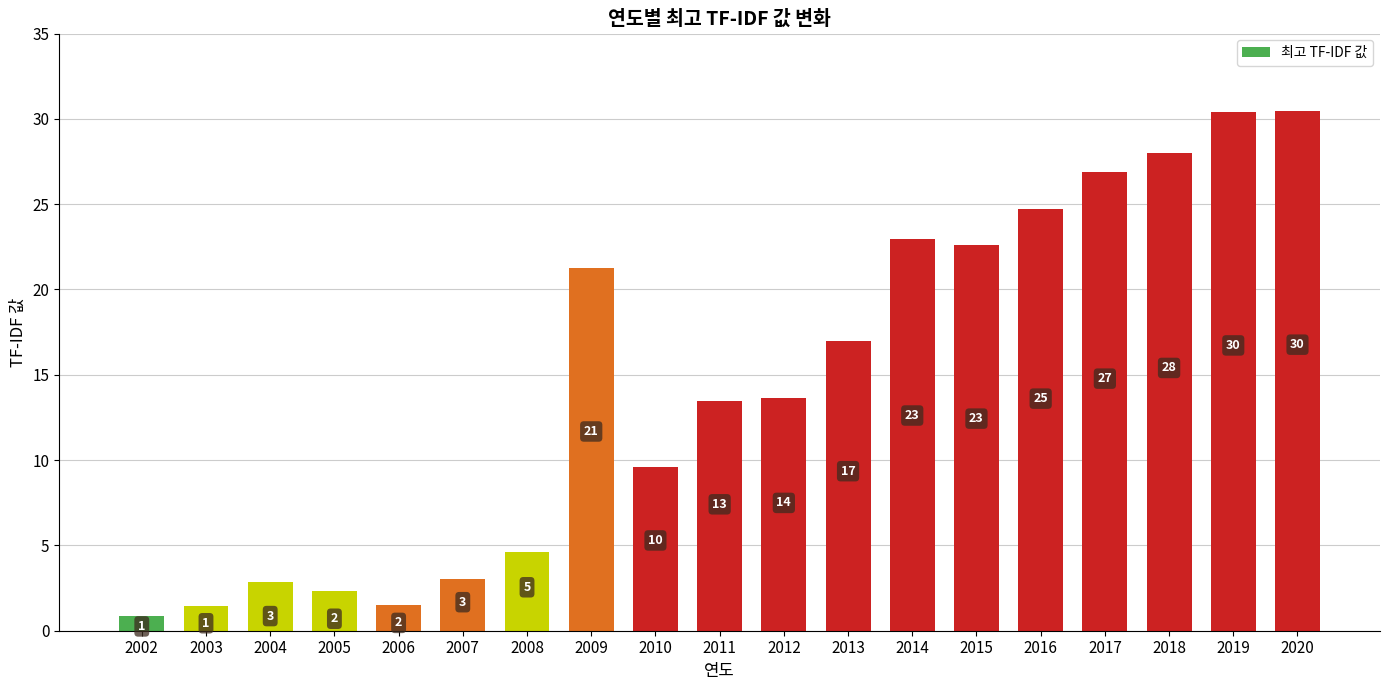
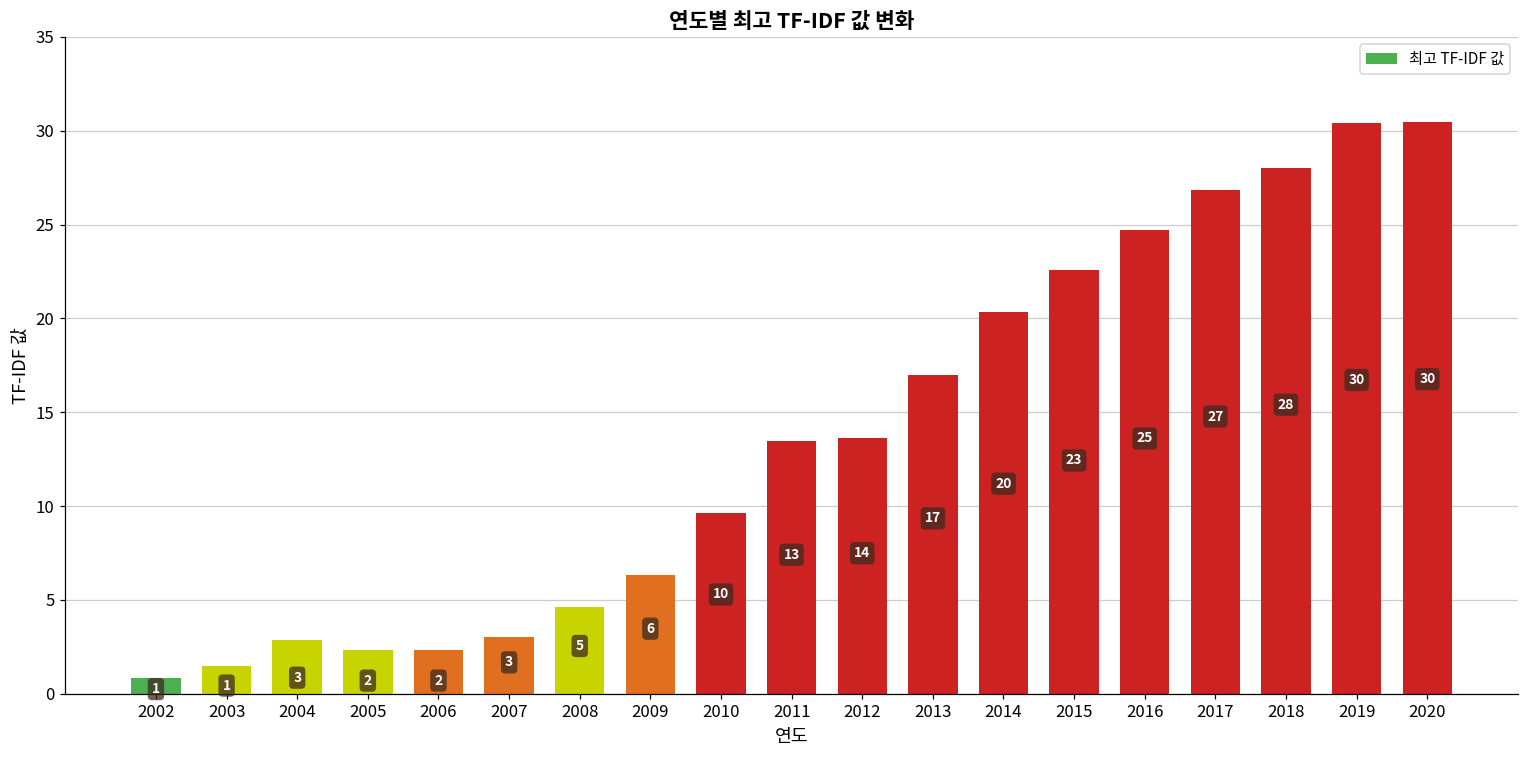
2006: 1.5 -> 2.4
2009: 21 -> 6
2014: 23 -> 20
